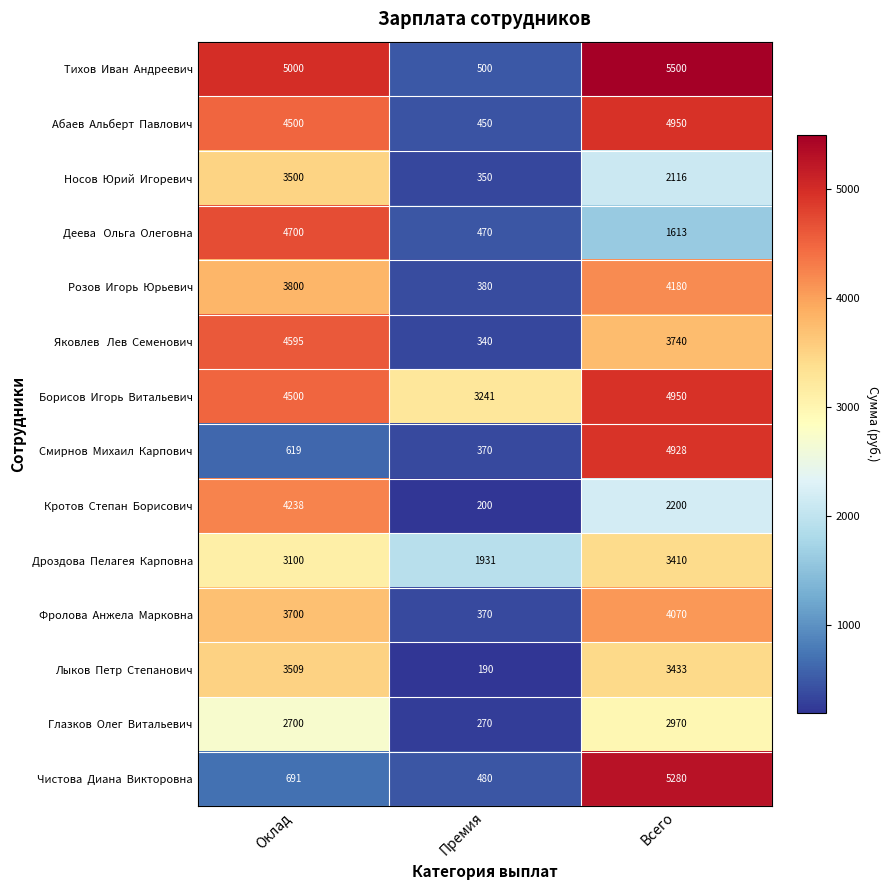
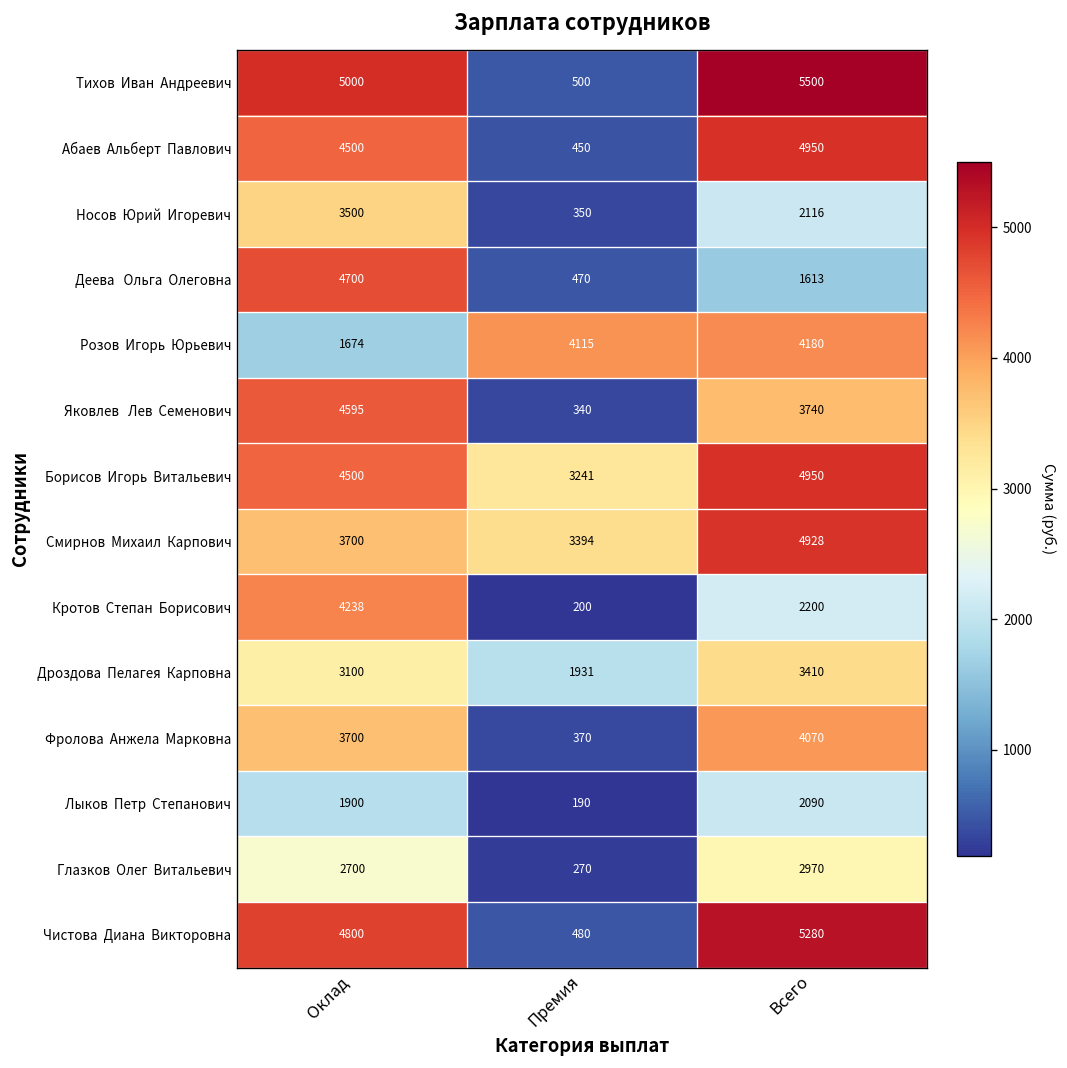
Розов Игорь Юрьевич, Оклад: 3800 -> 1674
Розов Игорь Юрьевич, Премия: 380 -> 4115
Смирнов Михаил Карпович, Оклад: 619 -> 3700
Смирнов Михаил Карпович, Премия: 370 -> 3394
Лыков Петр Степанович, Оклад: 3509 -> 1900
Лыков Петр Степанович, Всего: 3433 -> 2090
Чистова Диана Викторовна, Оклад: 691 -> 4800
